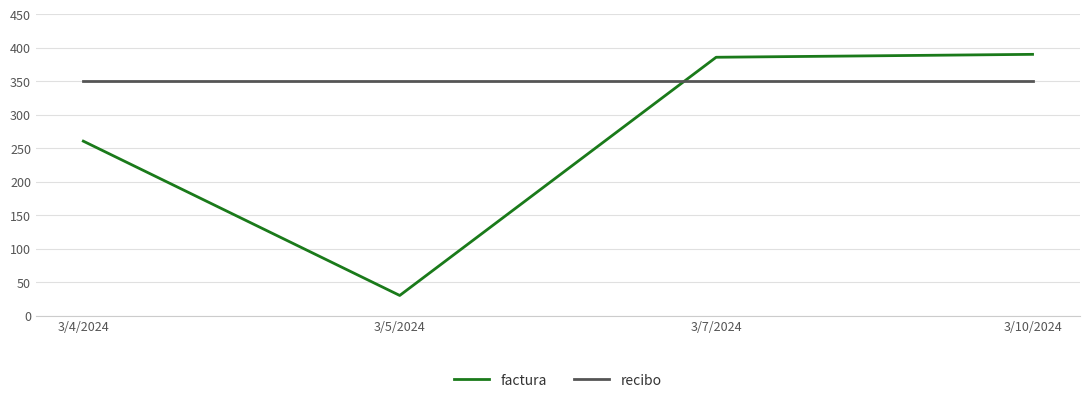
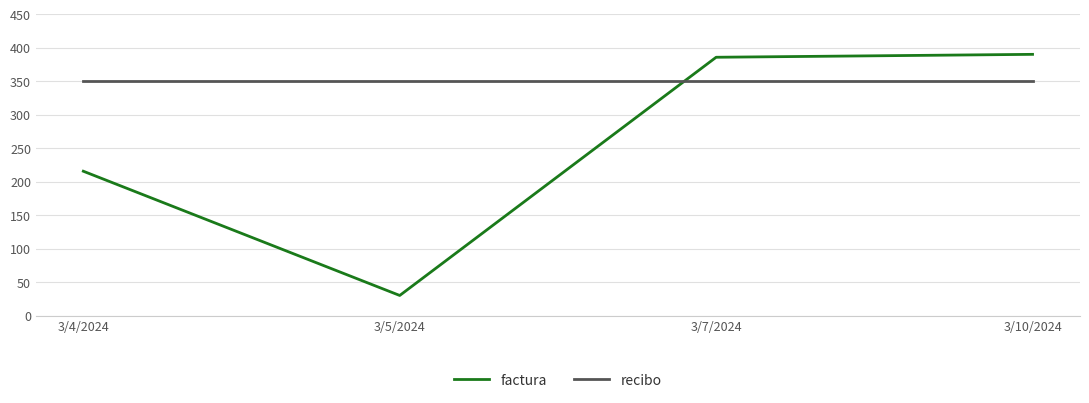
factura, 3/4/2024: 260 -> 220
